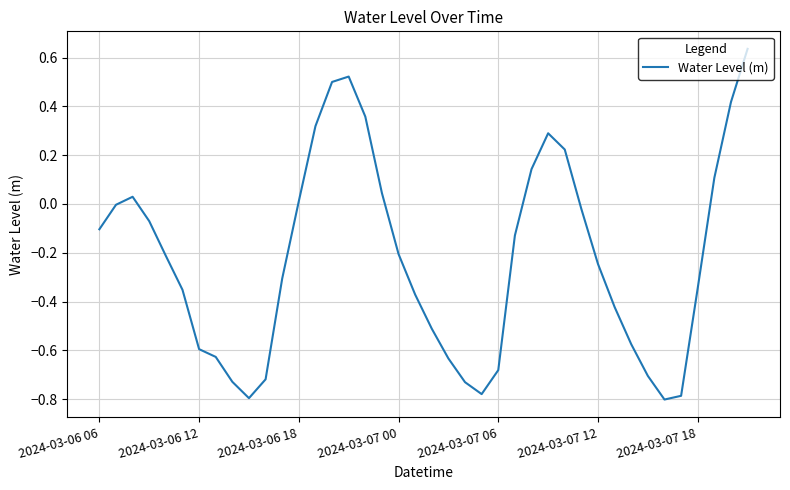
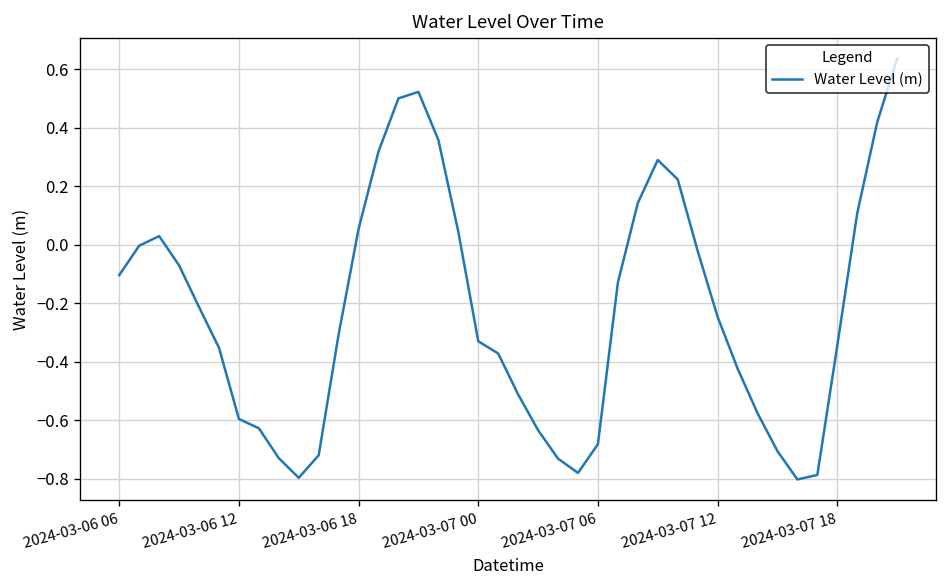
2024-03-06 18: 0.01 -> 0.05
2024-03-07 00: -0.21 -> -0.33
